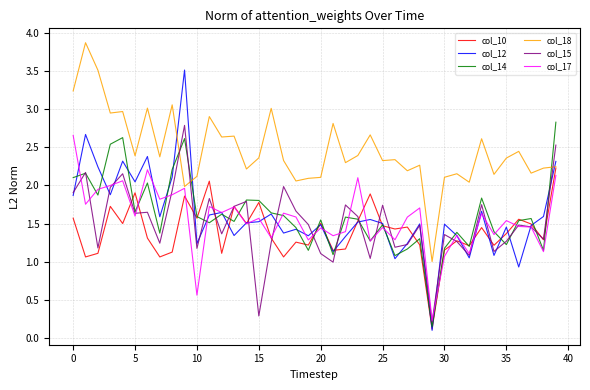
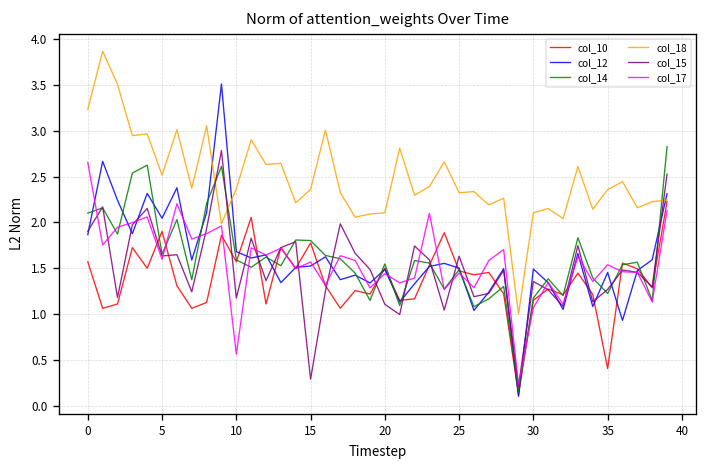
col_18, 5: 2.4 -> 2.5
col_12, 10: 1.2 -> 1.7
col_18, 10: 2.1 -> 2.4
col_15, 25: 1.7 -> 1.6
col_10, 35: 1.4 -> 0.4
